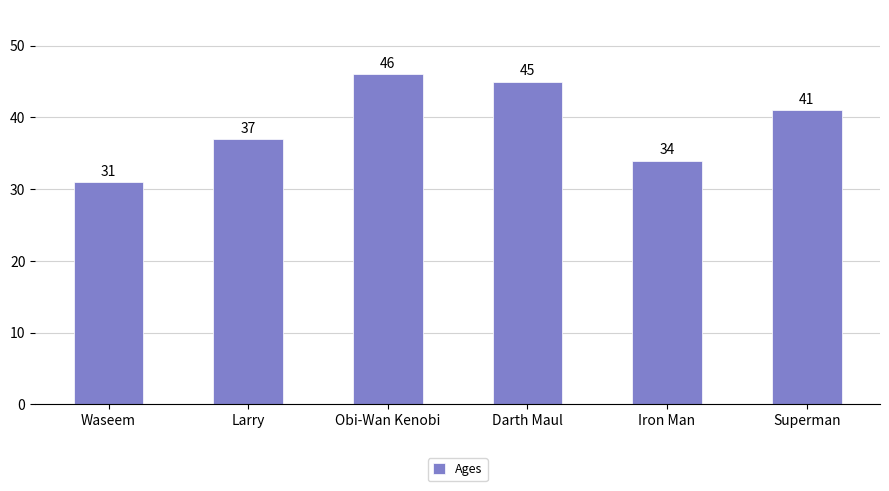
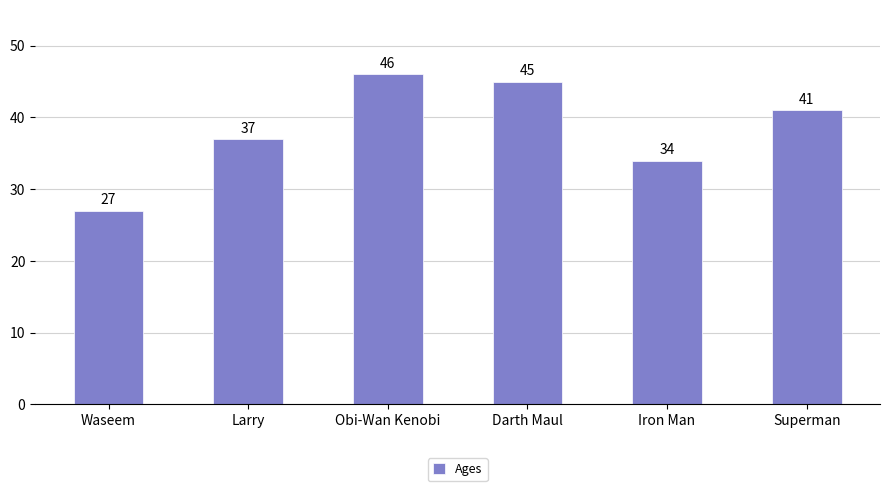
Waseem: 31 -> 27
